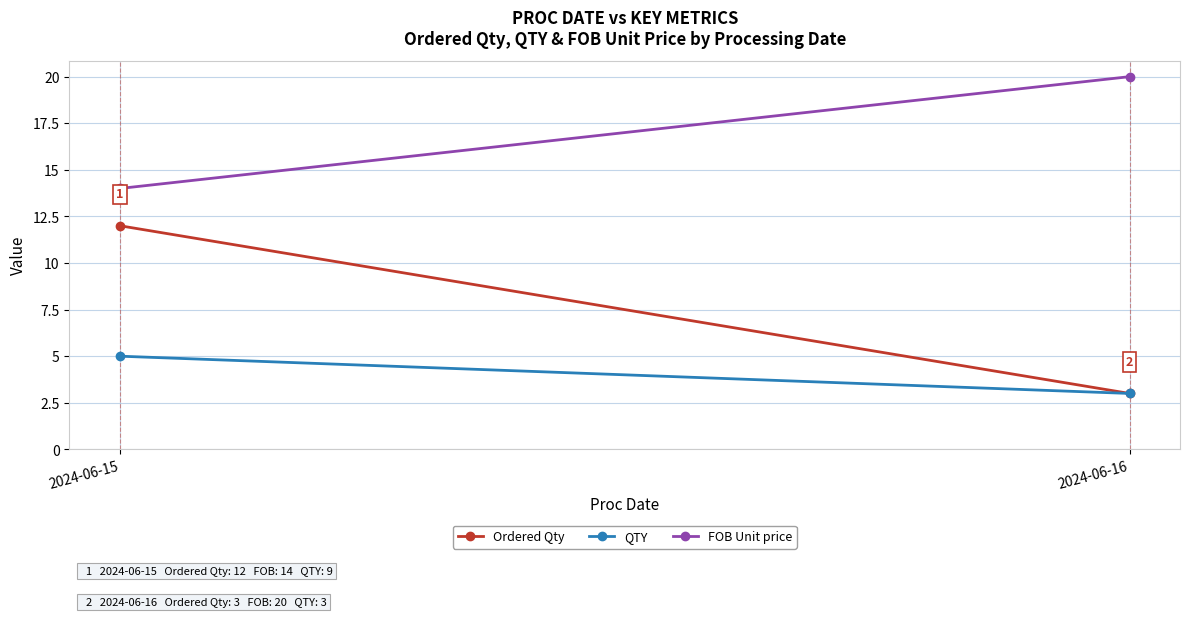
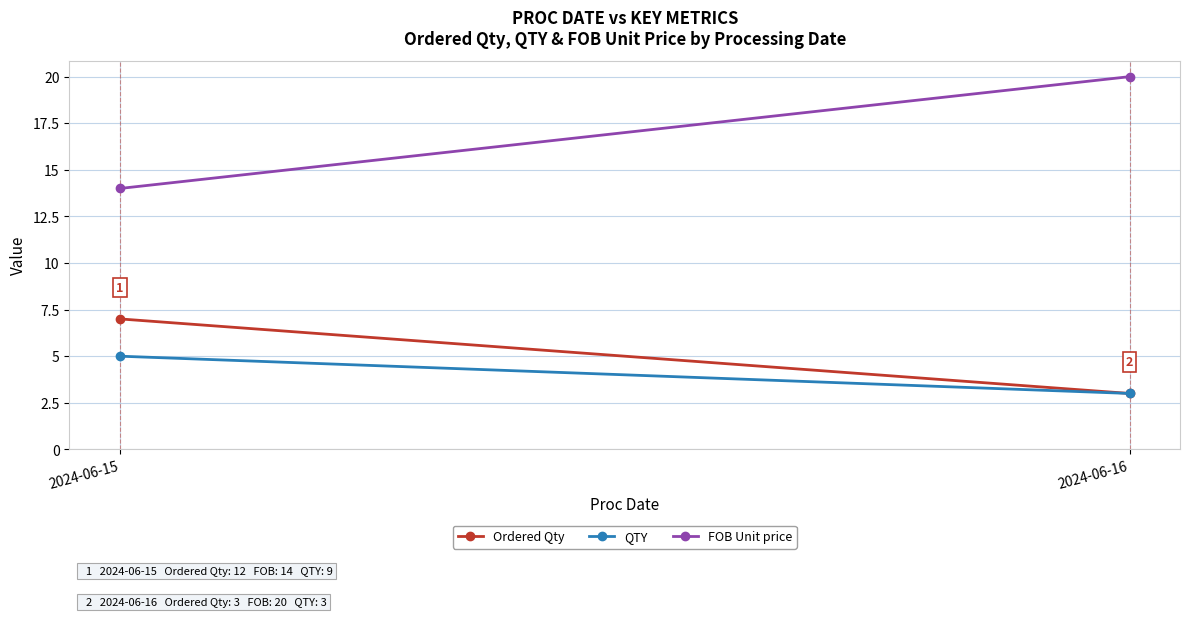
Ordered Qty, 2024-06-15: 12 -> 7
